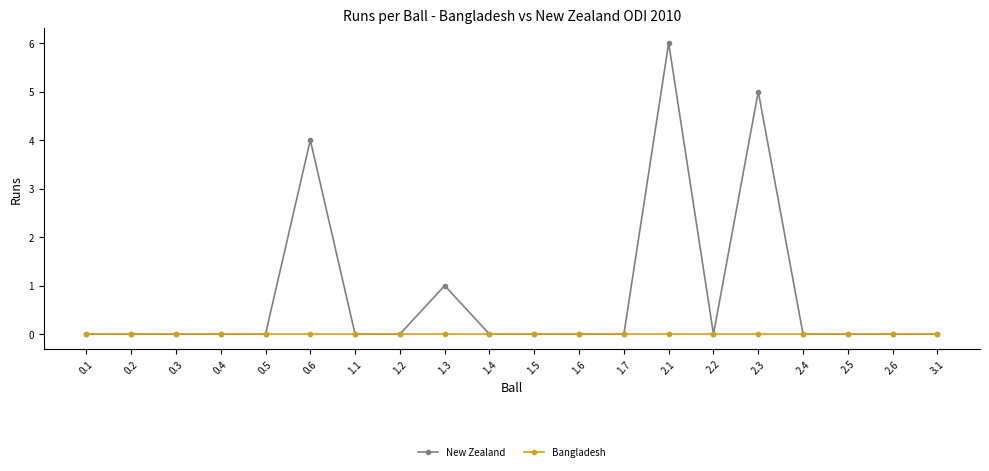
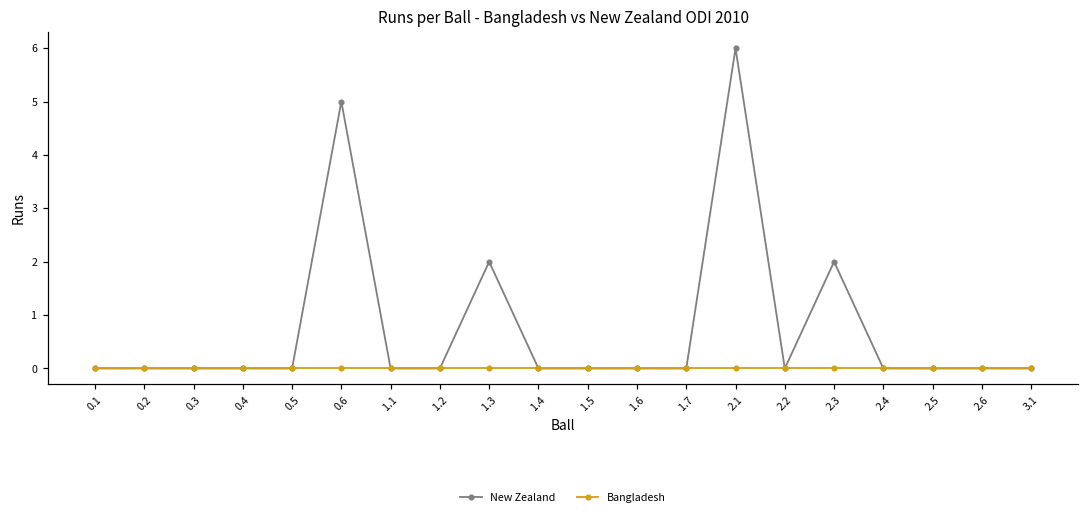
New Zealand, 0.6: 4 -> 5
New Zealand, 1.3: 1 -> 2
New Zealand, 2.3: 5 -> 2
